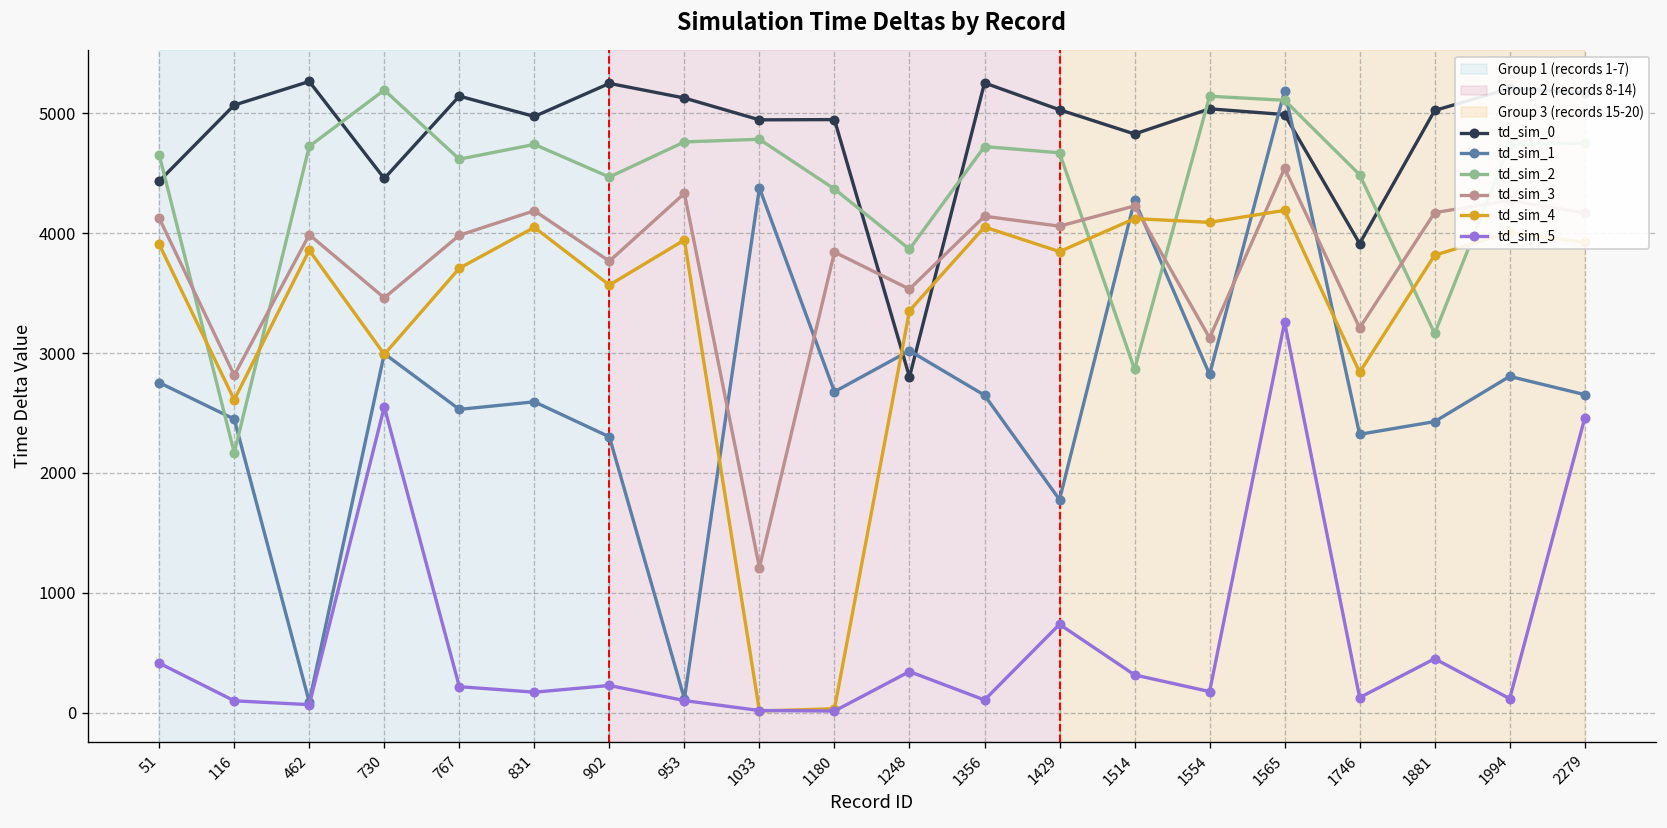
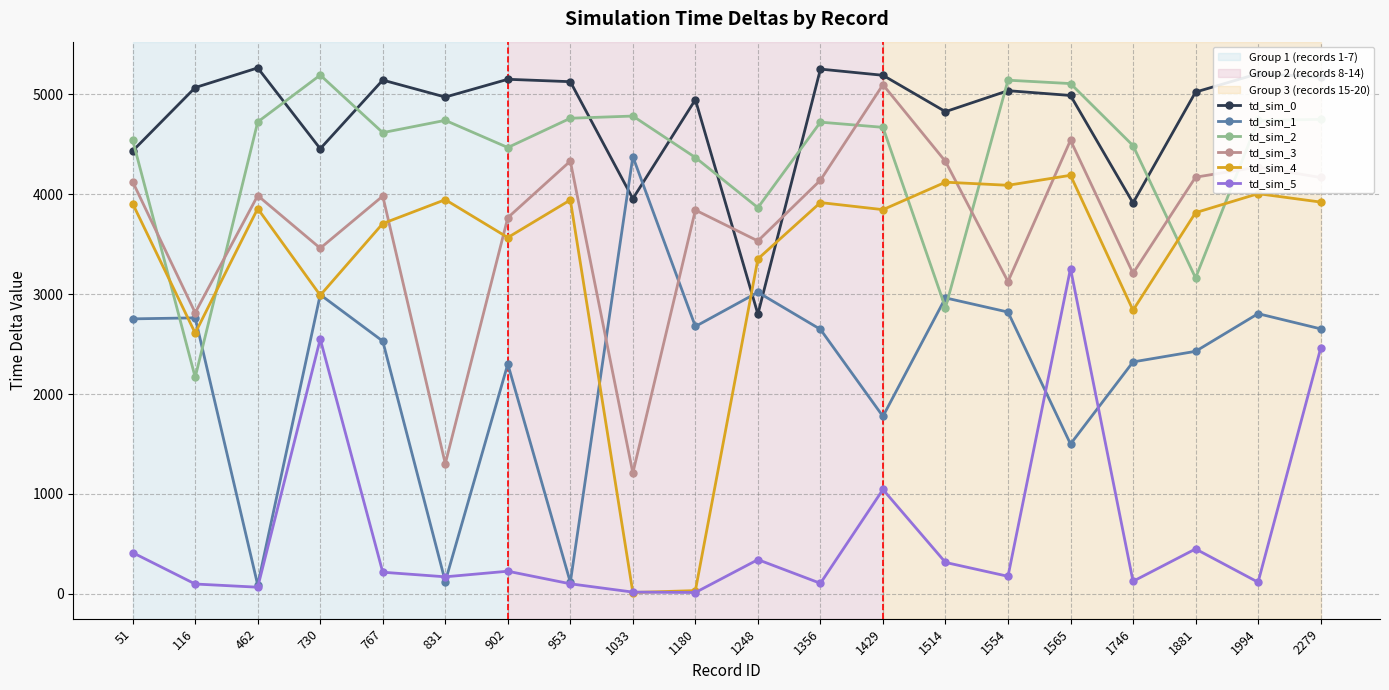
td_sim_2, 51: 4700 -> 4500
td_sim_1, 116: 2400 -> 2800
td_sim_1, 831: 2600 -> 100
td_sim_3, 831: 4200 -> 1300
td_sim_4, 831: 4000 -> 3900
td_sim_0, 902: 5250 -> 5150
td_sim_0, 1033: 4900 -> 4000
td_sim_4, 1356: 4100 -> 3900
td_sim_0, 1429: 5000 -> 5200
td_sim_3, 1429: 4100 -> 5100
td_sim_5, 1429: 700 -> 1000
td_sim_1, 1514: 4300 -> 3000
td_sim_3, 1514: 4200 -> 4300
td_sim_1, 1565: 5200 -> 1500
